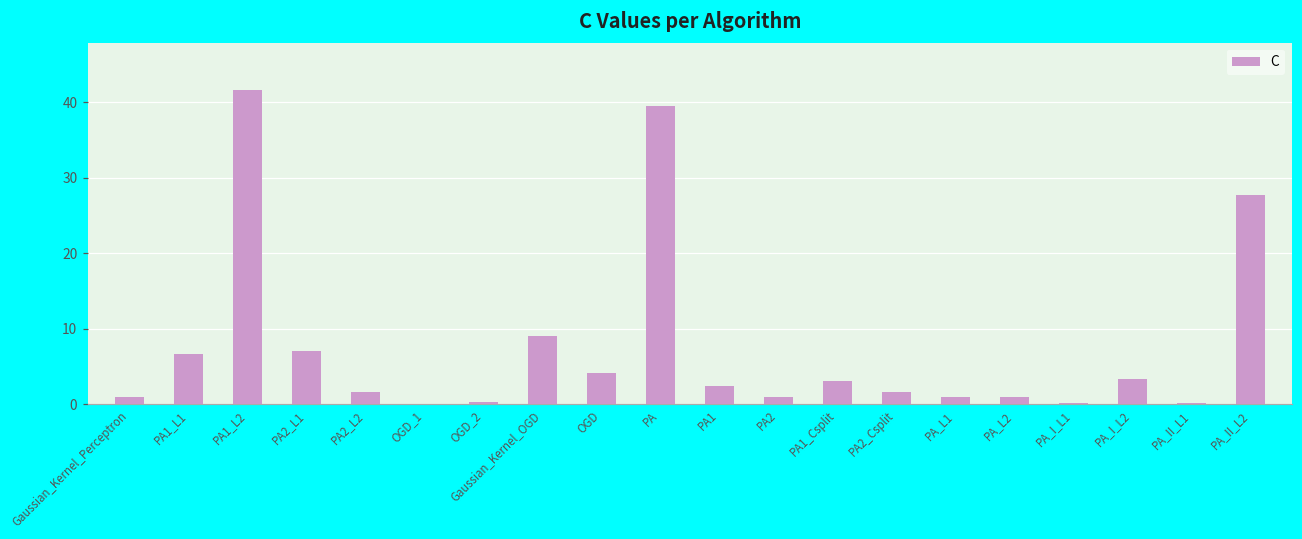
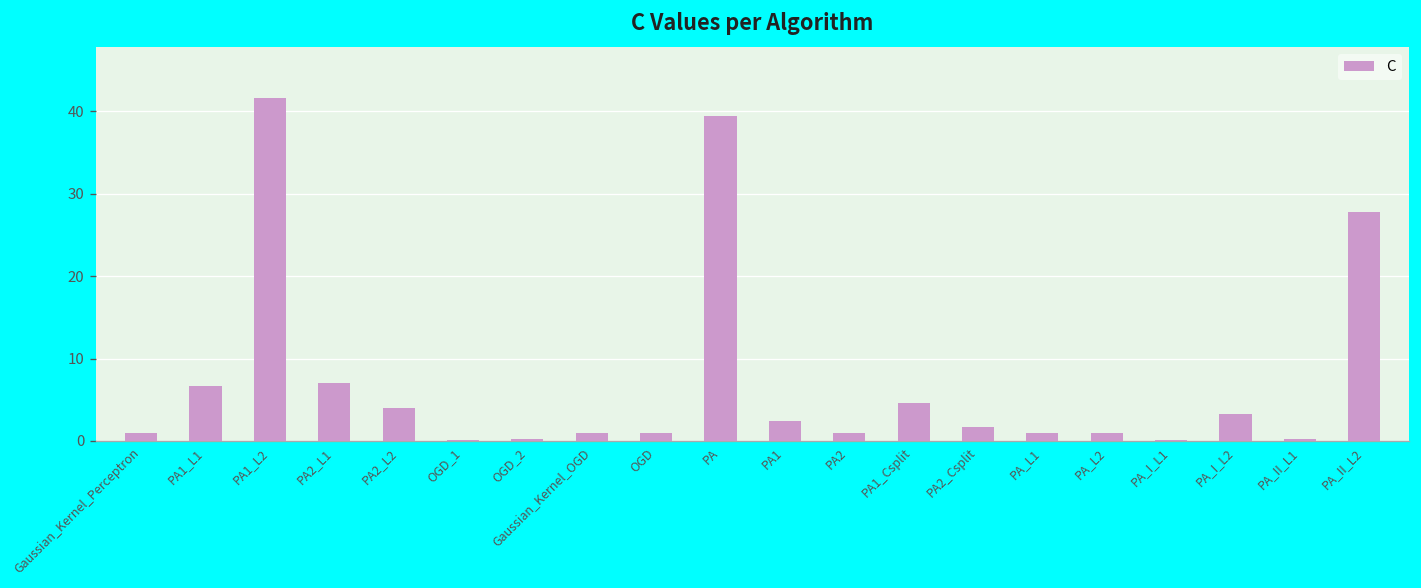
PA2_L2: 2 -> 4
Gaussian_Kernel_OGD: 9 -> 1
OGD: 4 -> 1
PA1_Csplit: 3 -> 5
